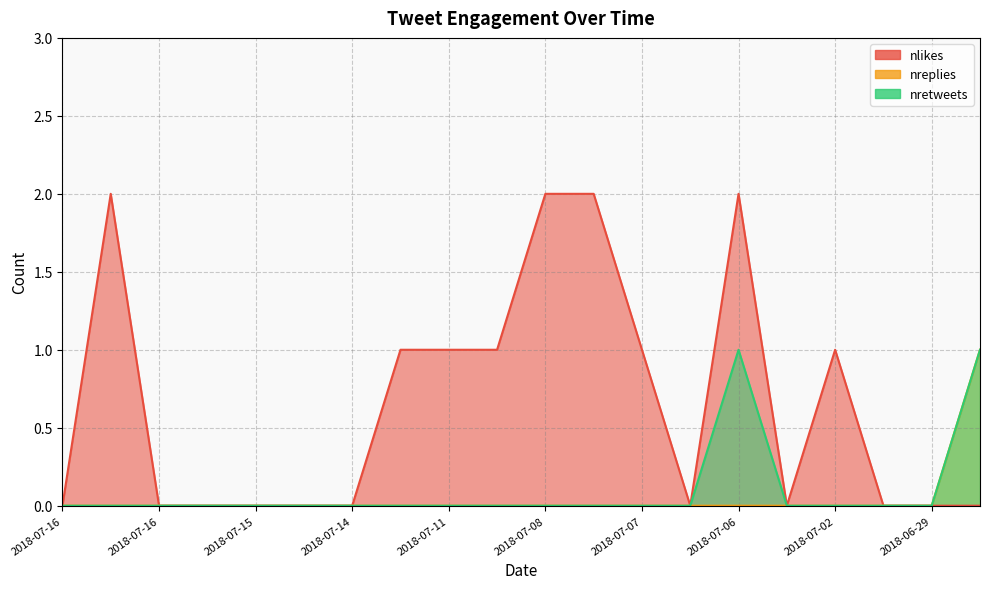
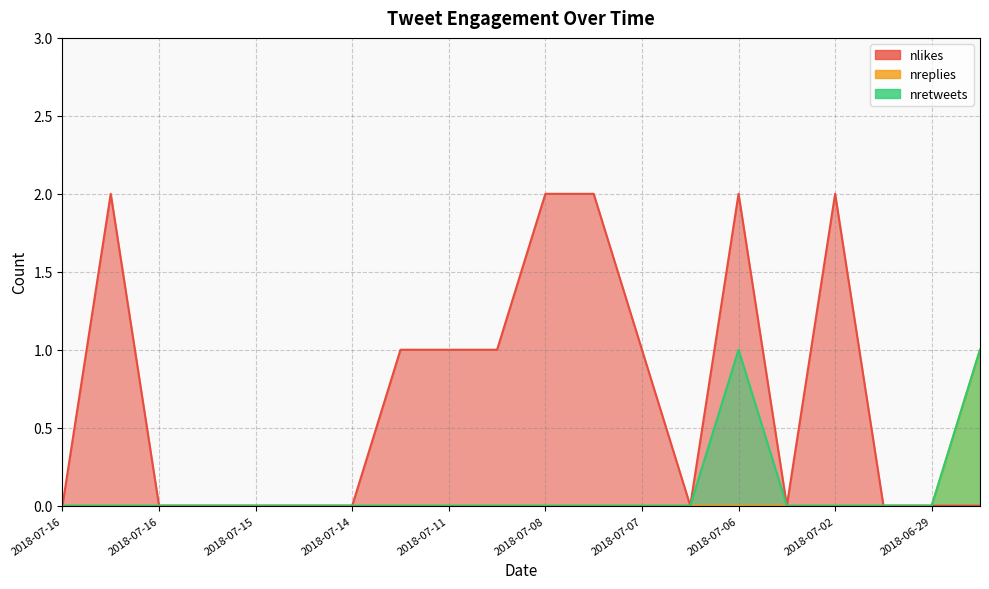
nlikes, 2018-07-02: 1 -> 2
